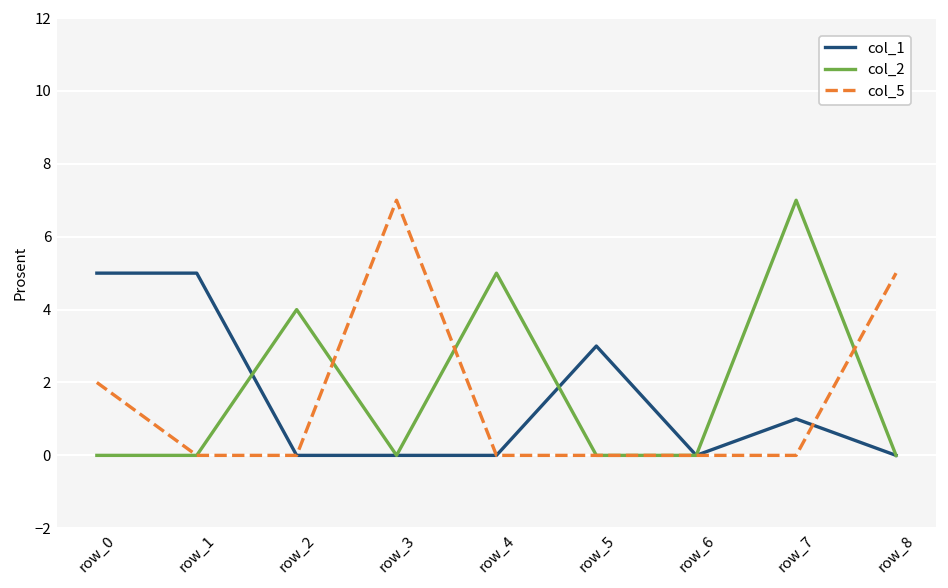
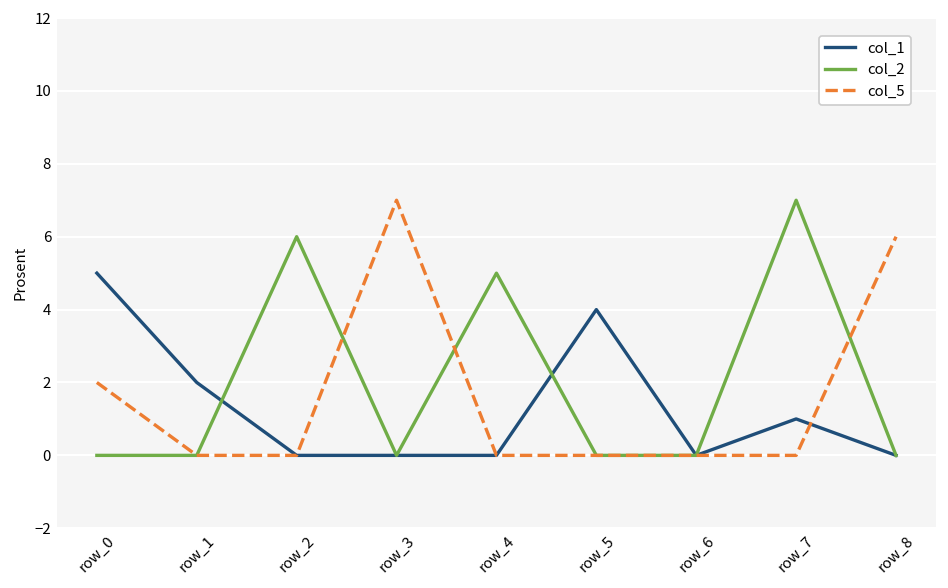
col_1, row_1: 5 -> 2
col_2, row_2: 4 -> 6
col_1, row_5: 3 -> 4
col_5, row_8: 5 -> 6
